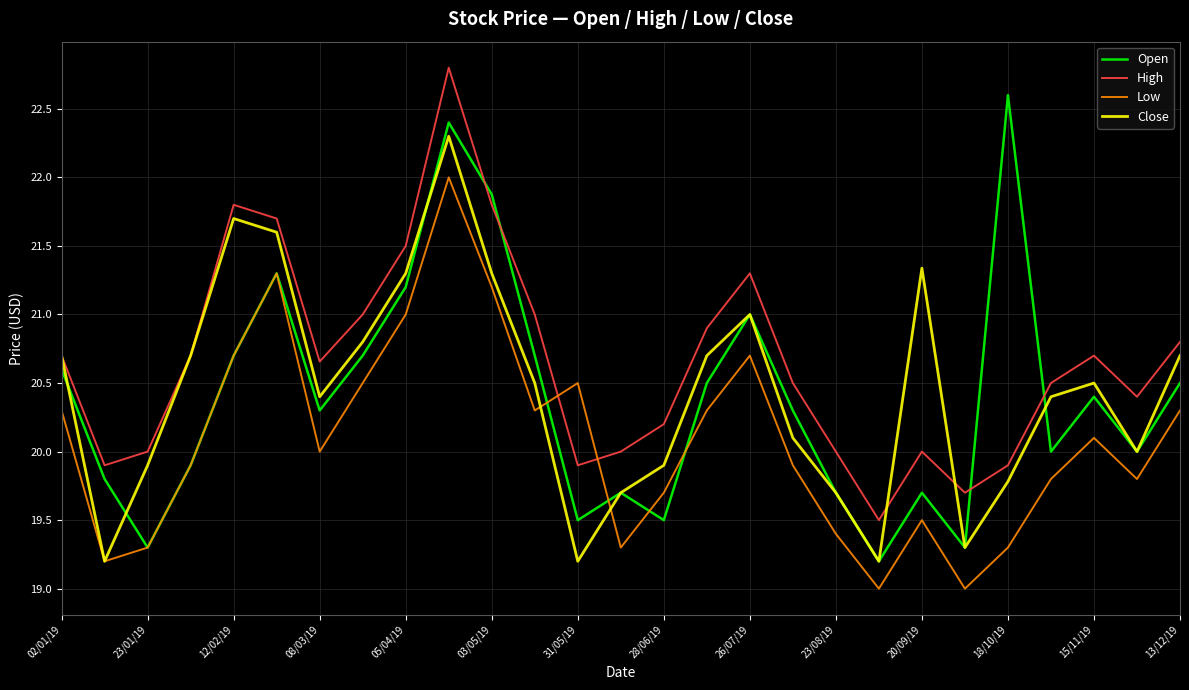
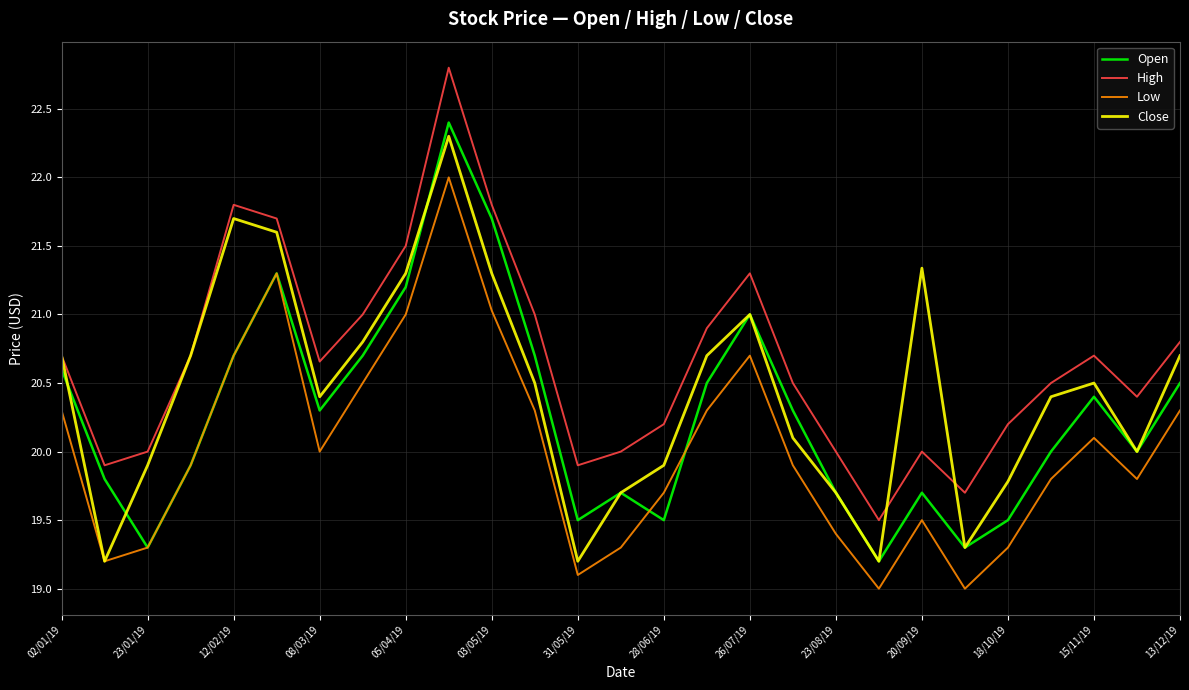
Open, 03/05/19: 21.88 -> 21.70
Low, 03/05/19: 21.20 -> 21.03
Low, 31/05/19: 20.5 -> 19.1
Open, 18/10/19: 22.6 -> 19.5
High, 18/10/19: 19.9 -> 20.2
